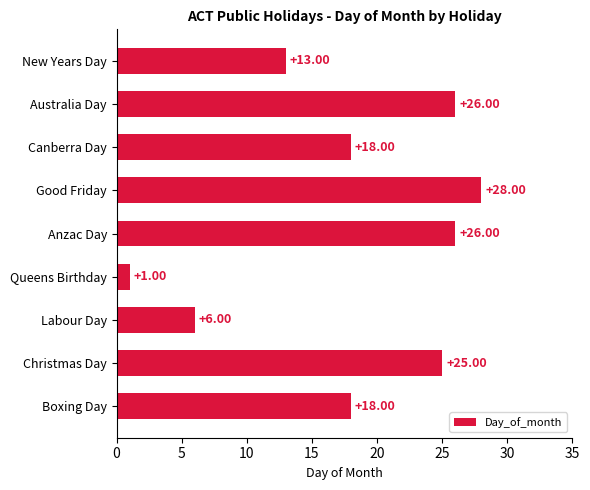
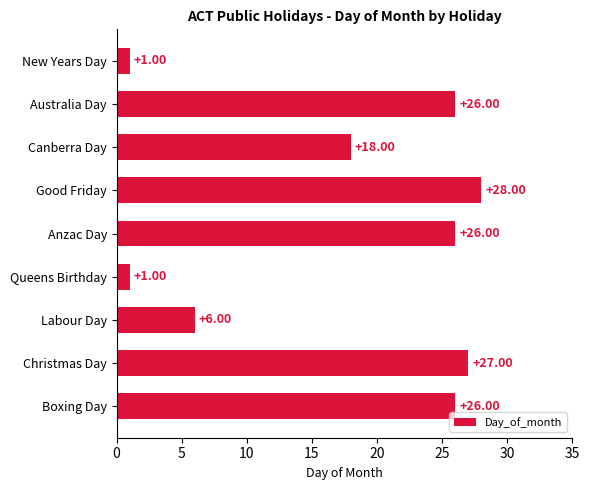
New Years Day: +13.00 -> +1.00
Christmas Day: +25.00 -> +27.00
Boxing Day: +18.00 -> +26.00
